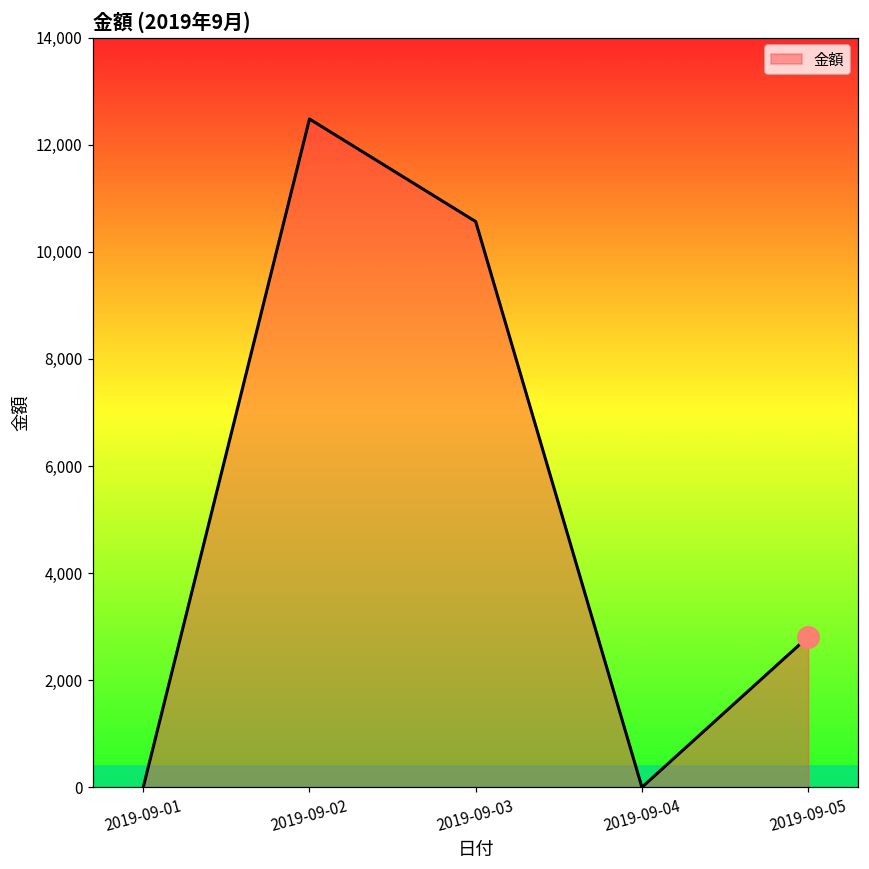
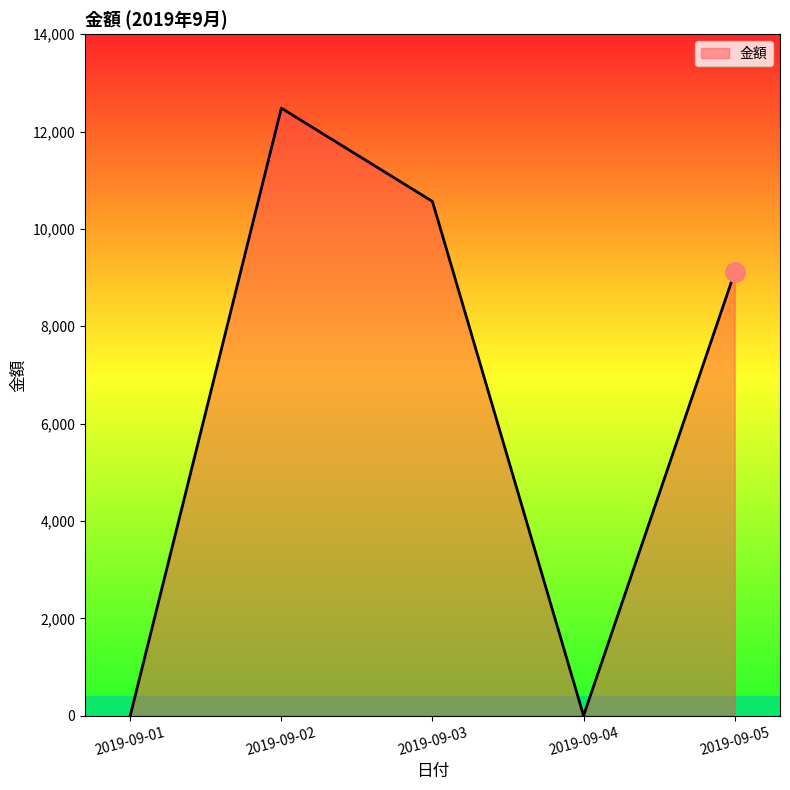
金額, 2019-09-05: 2,800 -> 9,100
